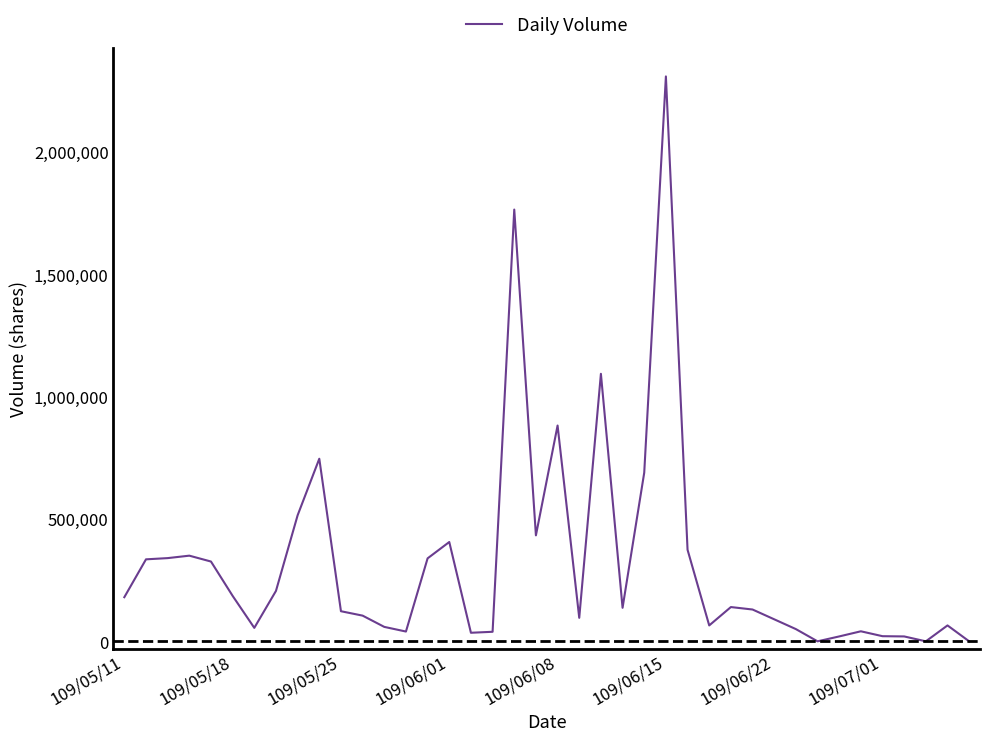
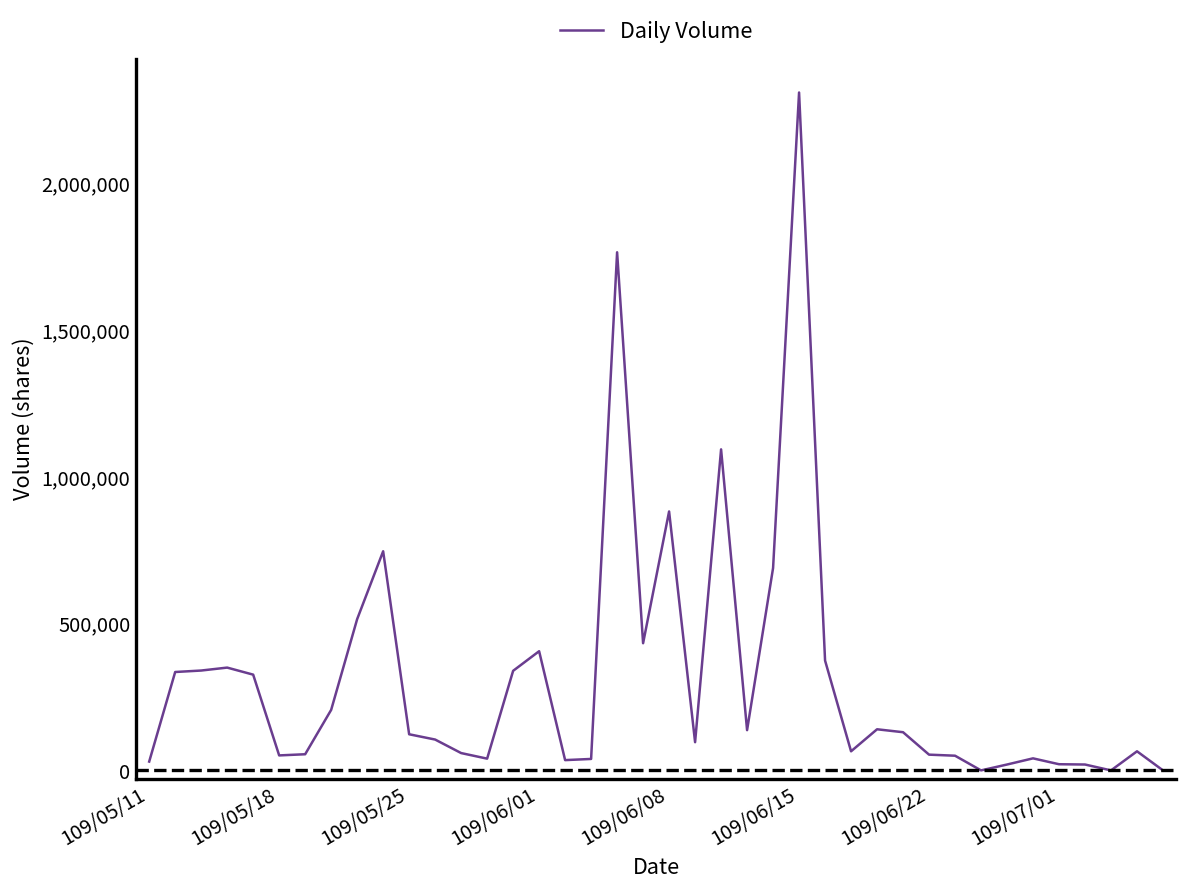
109/05/11: 180,000 -> 30,000
109/05/18: 190,000 -> 50,000
109/06/22: 90,000 -> 50,000
